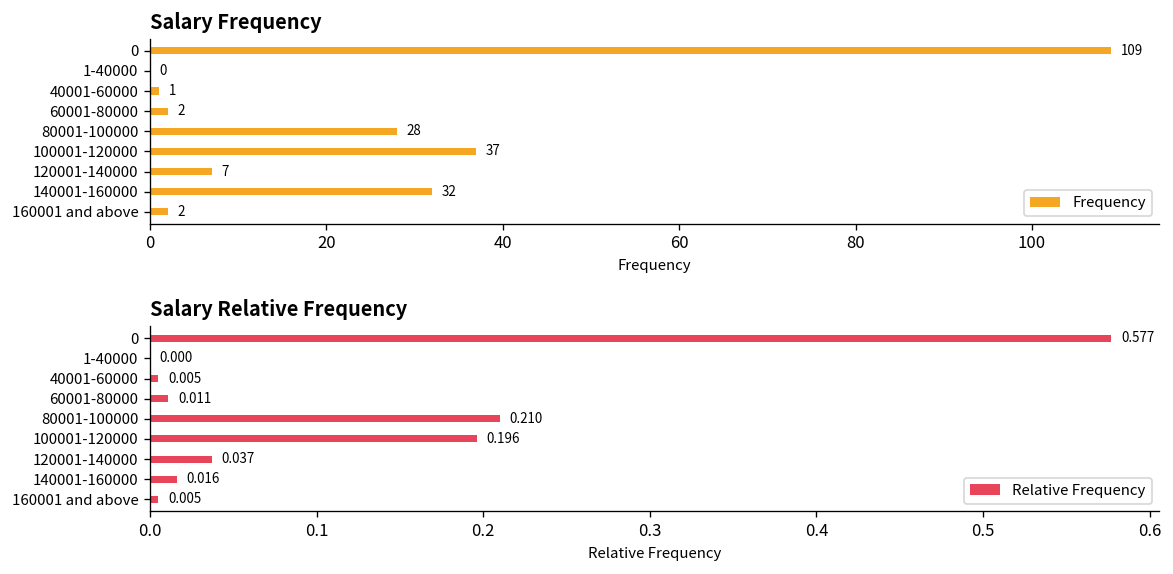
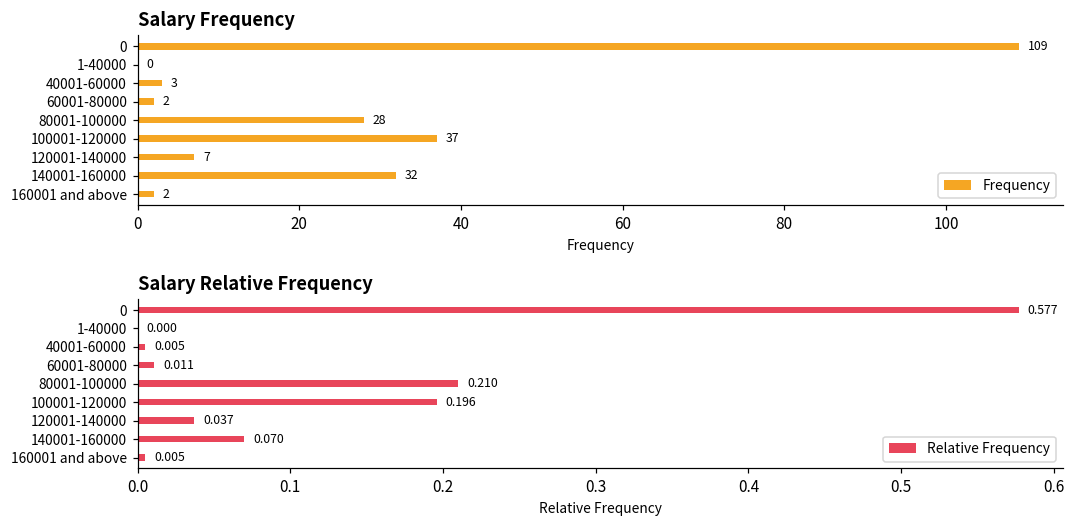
Salary Frequency, 40001-60000: 1 -> 3
Salary Relative Frequency, 140001-160000: 0.016 -> 0.070
